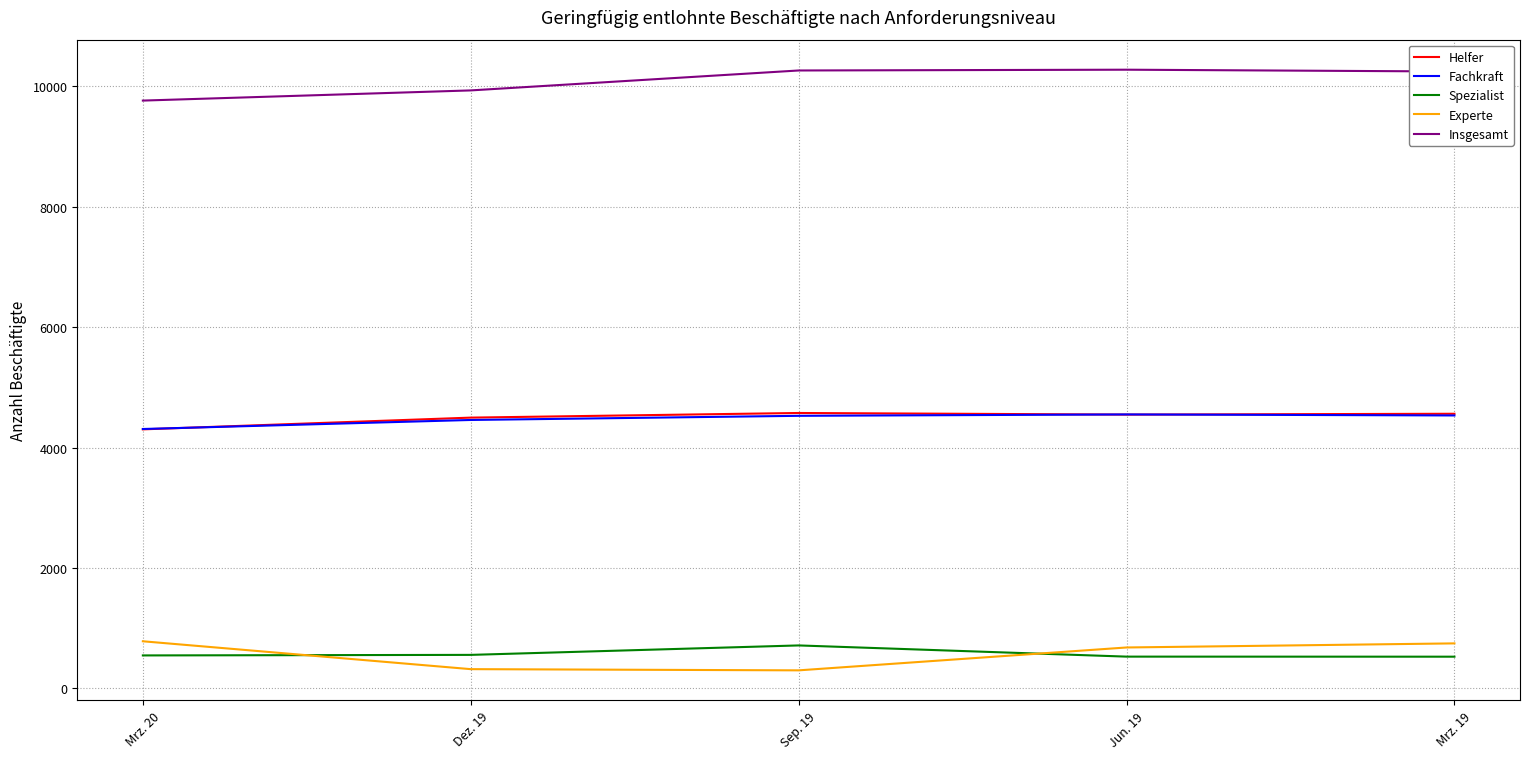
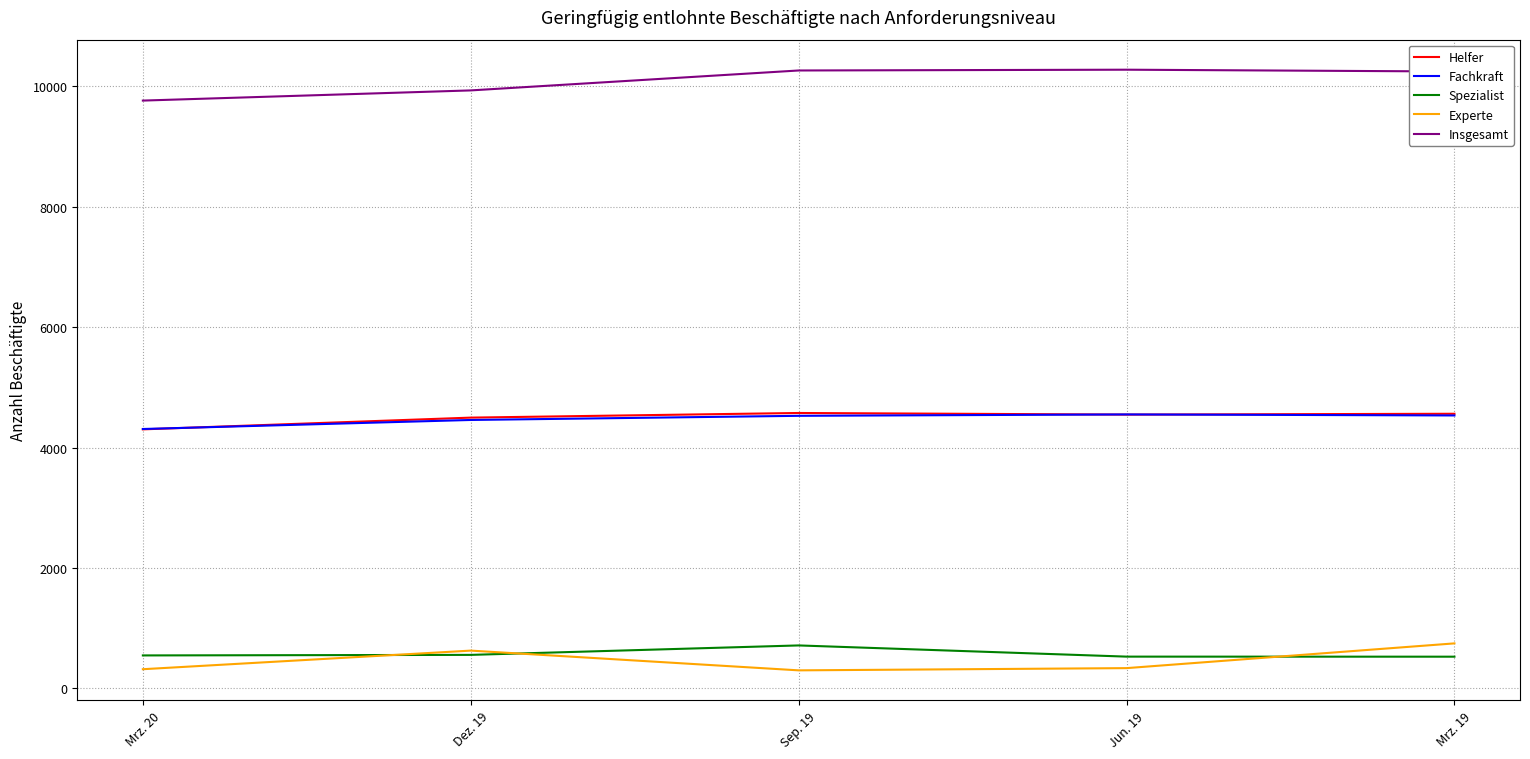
Experte, Mrz. 20: 800 -> 300
Experte, Dez. 19: 300 -> 600
Experte, Jun. 19: 700 -> 300
